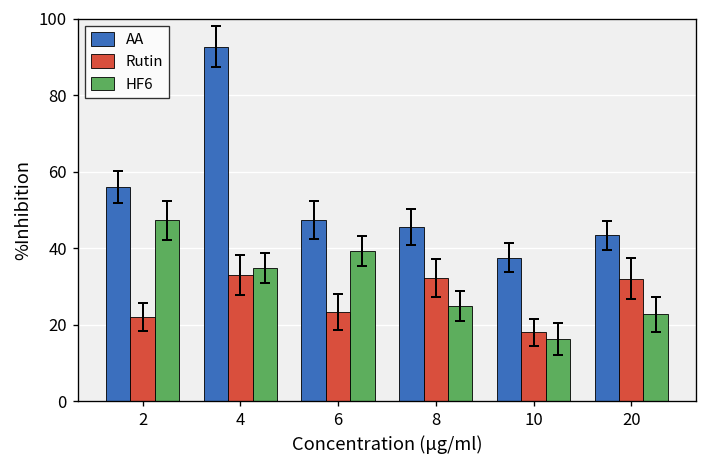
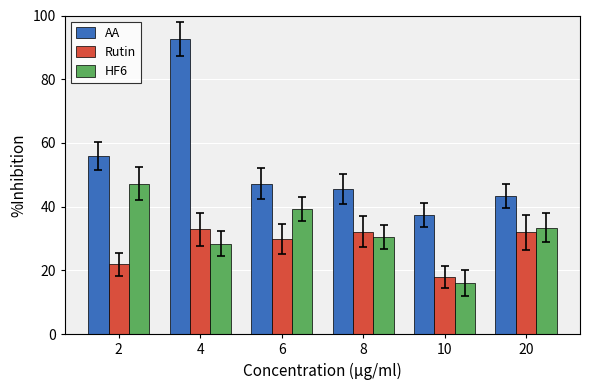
HF6, 4: 35 -> 28
Rutin, 6: 23 -> 30
HF6, 8: 25 -> 30
HF6, 20: 23 -> 33
